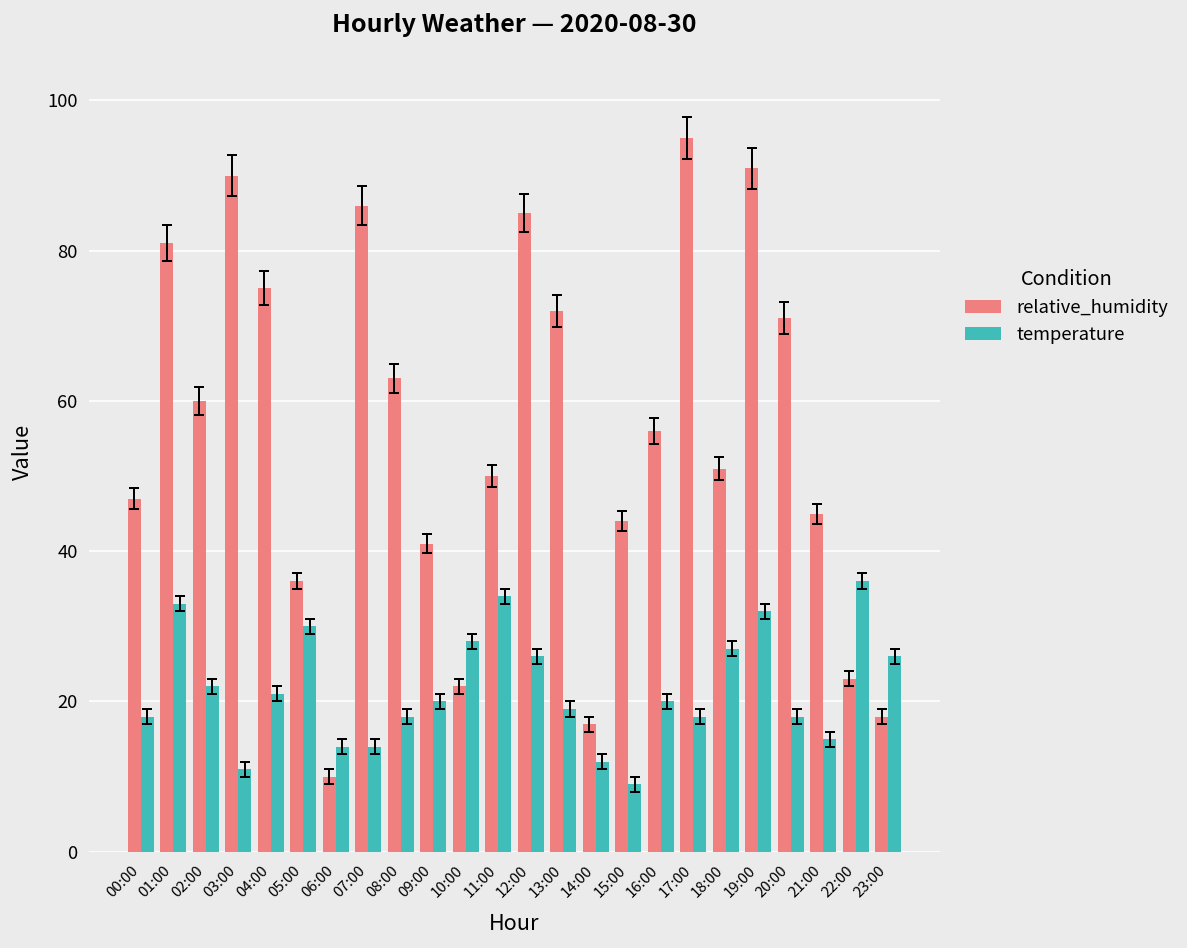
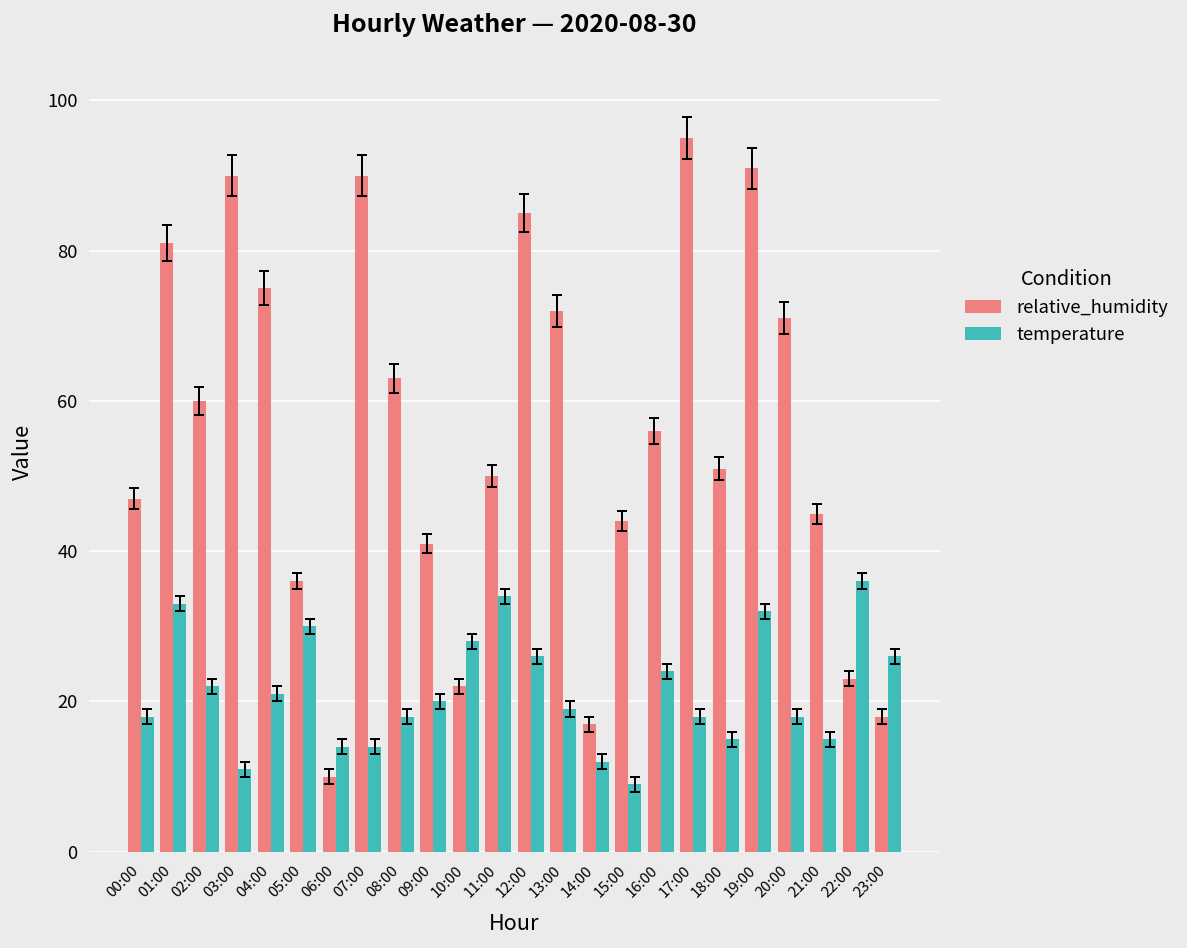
relative_humidity, 07:00: 86 -> 90
temperature, 16:00: 20 -> 24
temperature, 18:00: 27 -> 15
